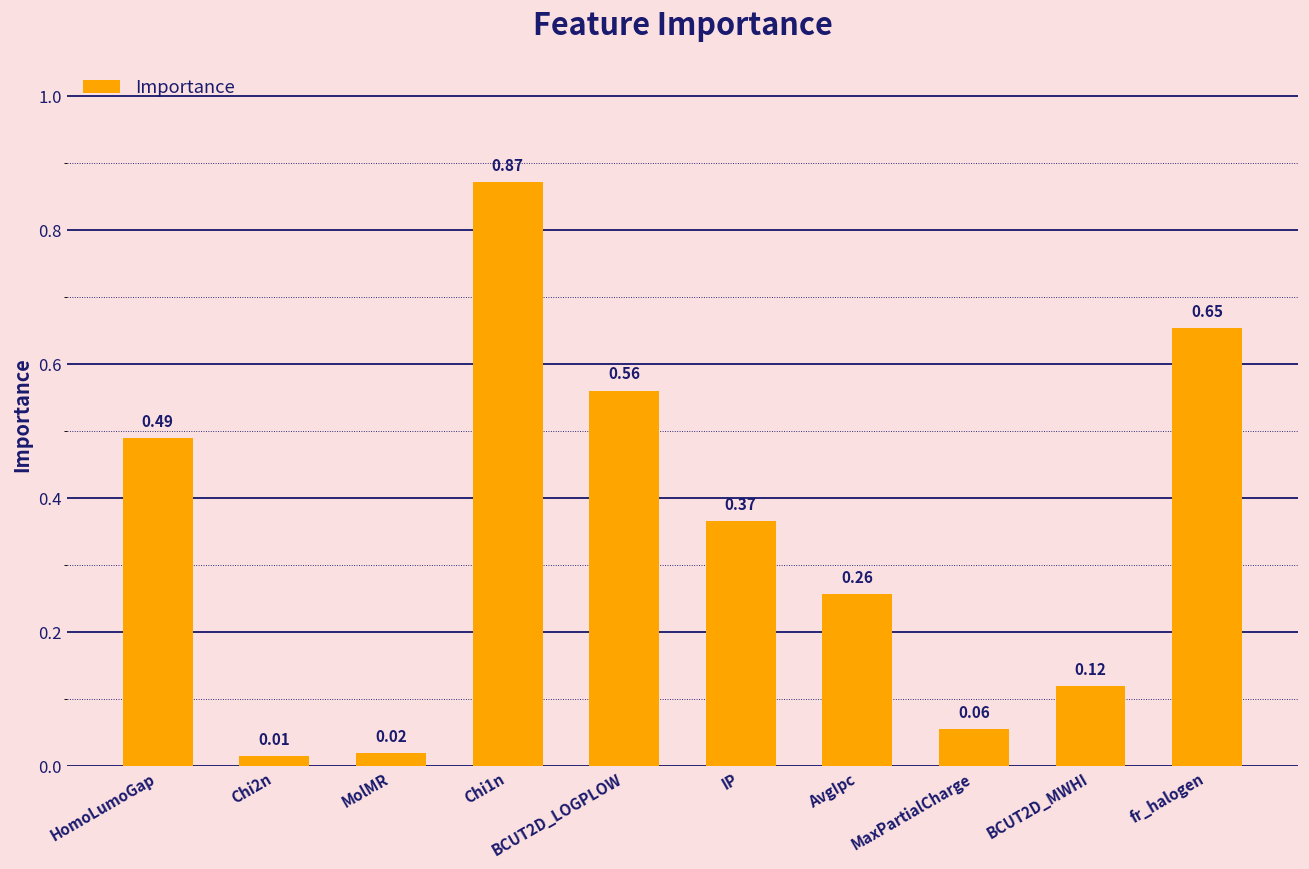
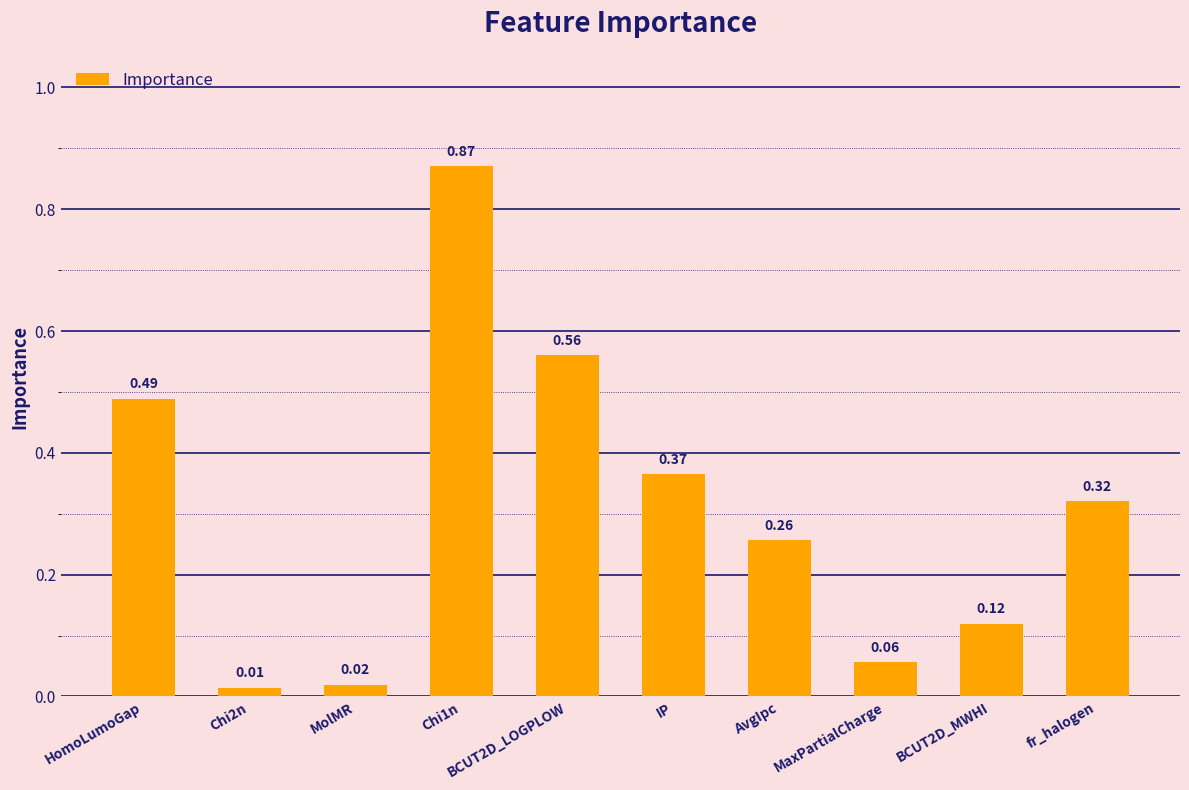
fr_halogen: 0.65 -> 0.32
